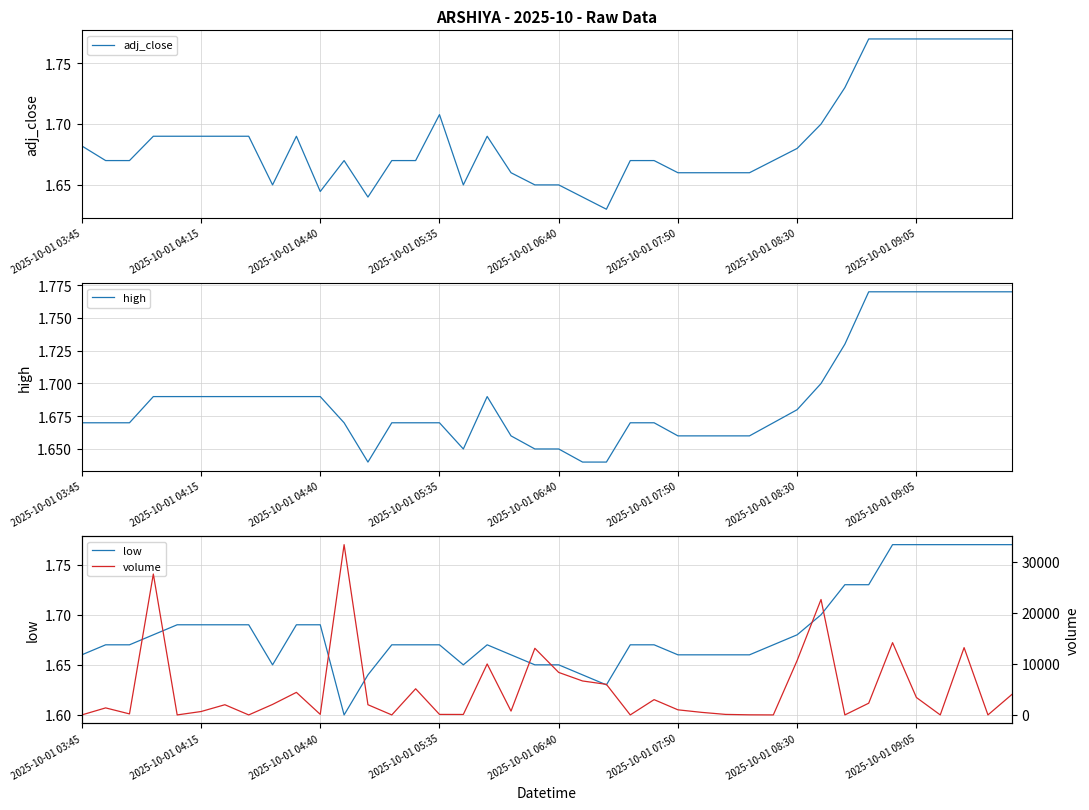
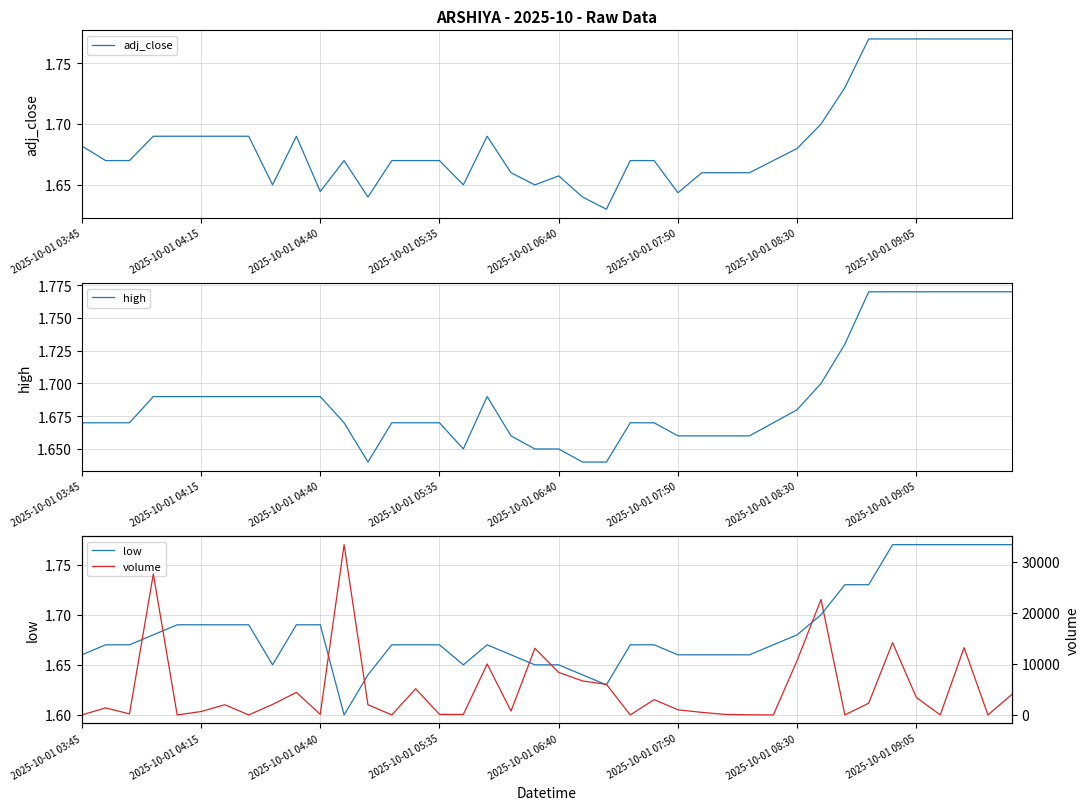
ARSHIYA - 2025-10 - Raw Data, 2025-10-01 05:35: 1.708 -> 1.670
ARSHIYA - 2025-10 - Raw Data, 2025-10-01 06:40: 1.650 -> 1.657
ARSHIYA - 2025-10 - Raw Data, 2025-10-01 07:50: 1.660 -> 1.644
